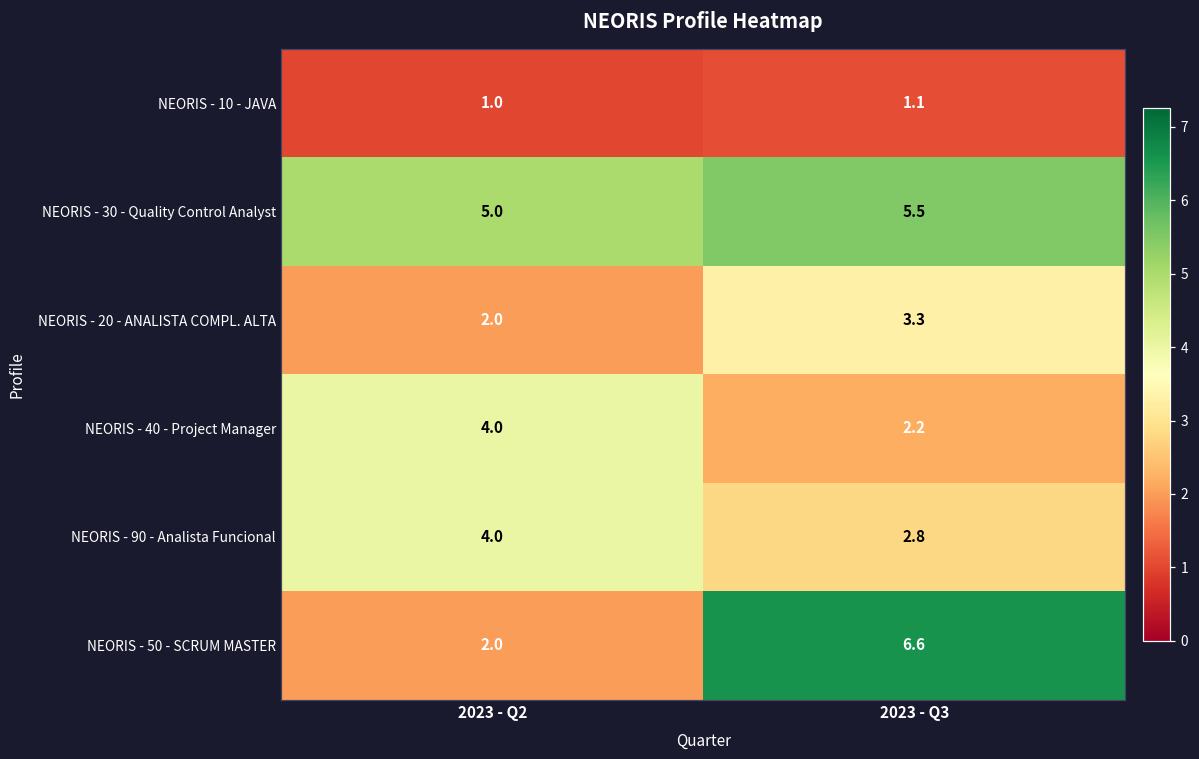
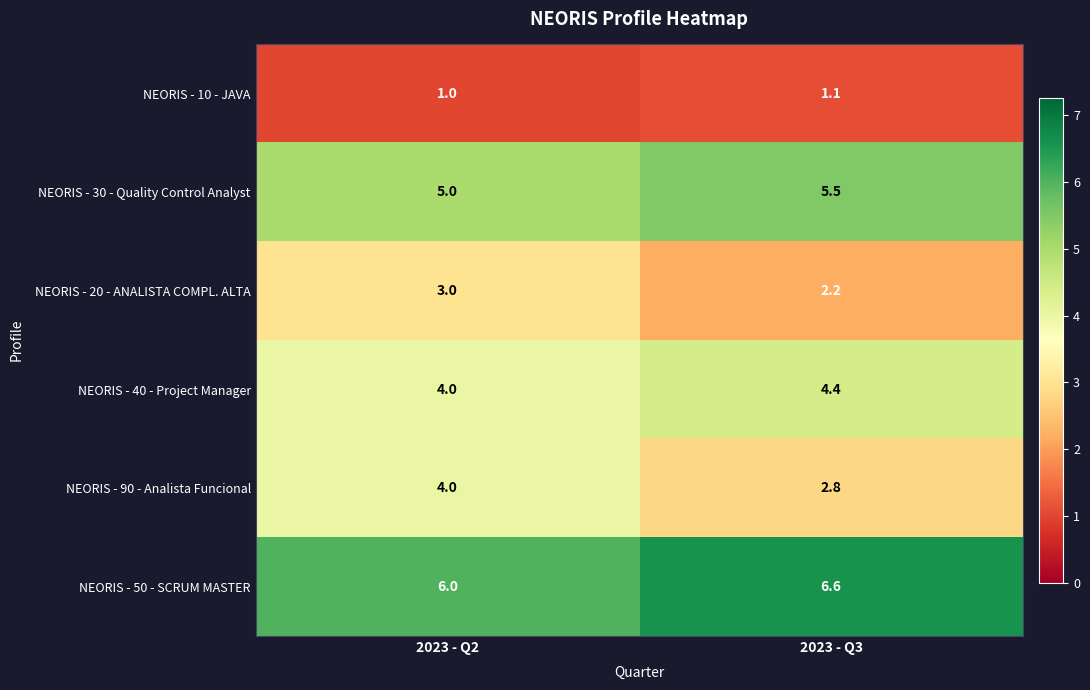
NEORIS - 20 - ANALISTA COMPL. ALTA, 2023 - Q2: 2.0 -> 3.0
NEORIS - 20 - ANALISTA COMPL. ALTA, 2023 - Q3: 3.3 -> 2.2
NEORIS - 40 - Project Manager, 2023 - Q3: 2.2 -> 4.4
NEORIS - 50 - SCRUM MASTER, 2023 - Q2: 2.0 -> 6.0
